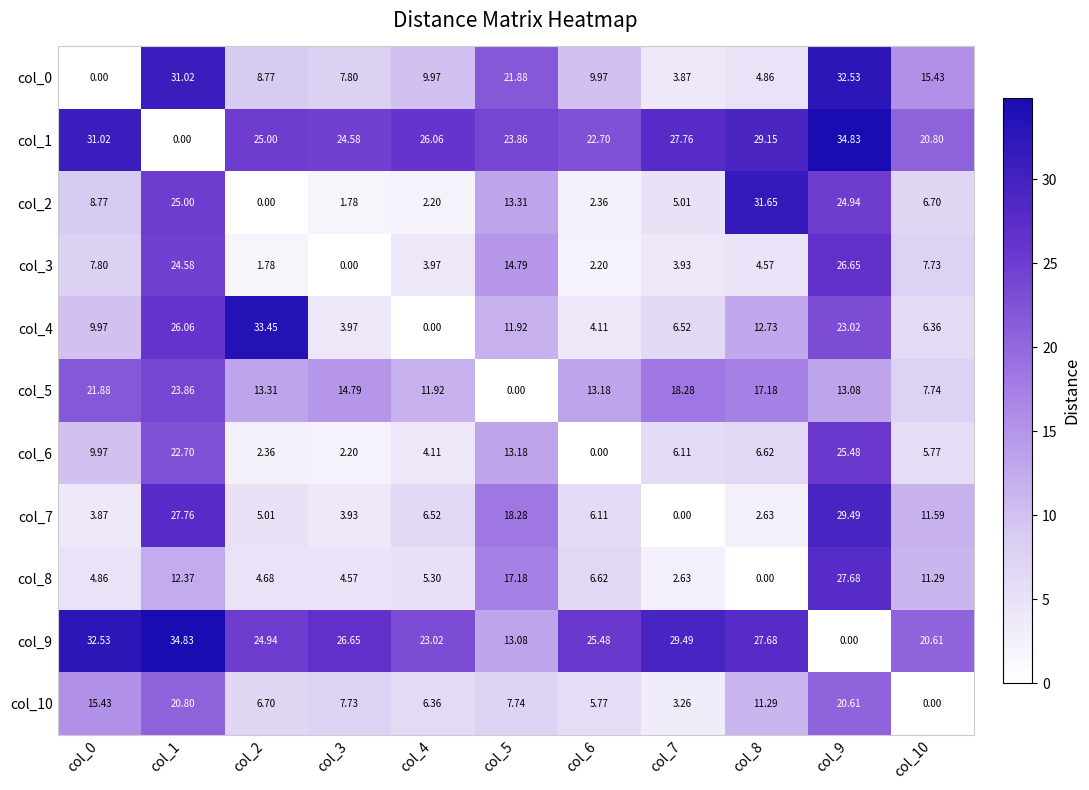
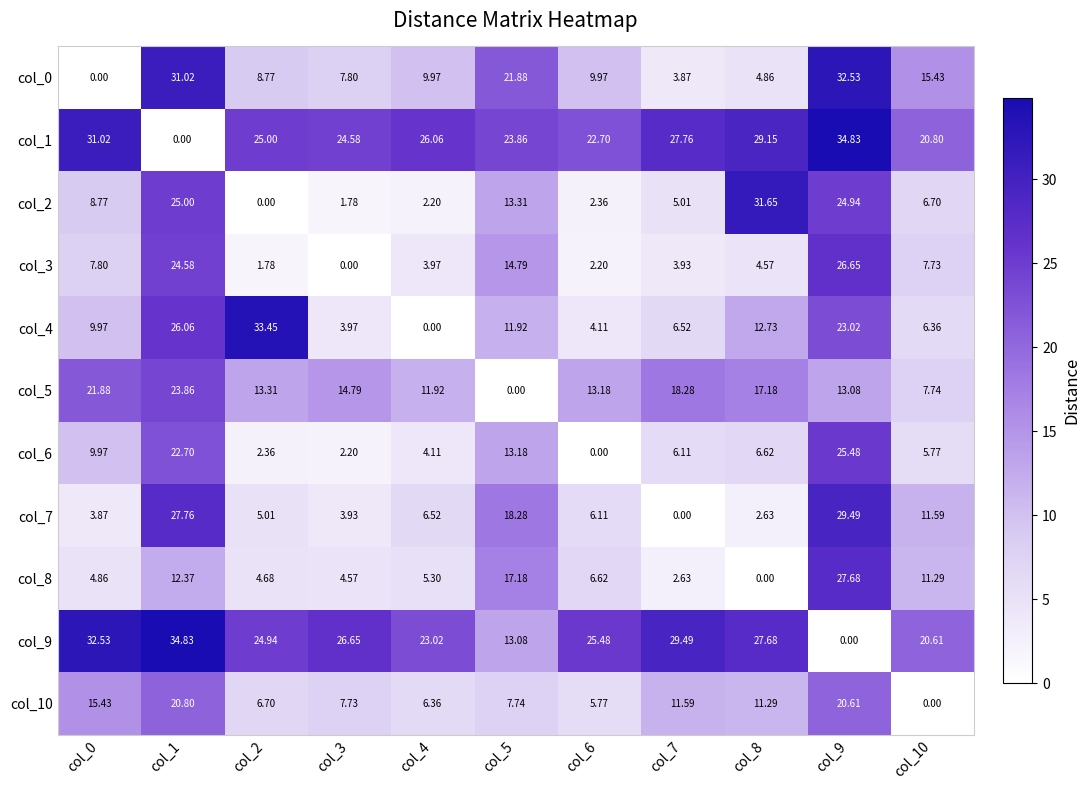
col_10, col_7: 3.26 -> 11.59
